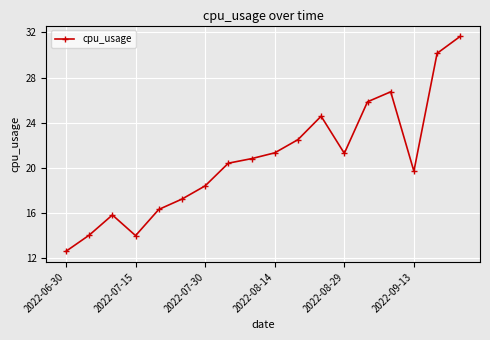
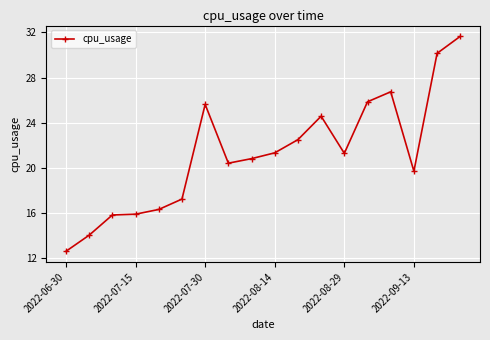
2022-07-15: 14.0 -> 15.9
2022-07-30: 18.4 -> 25.6
